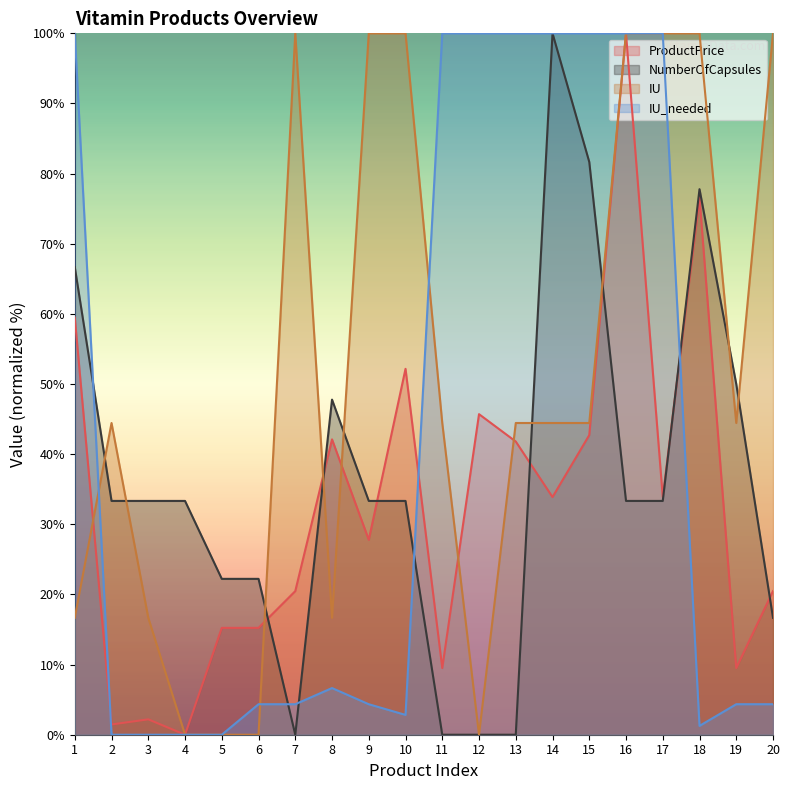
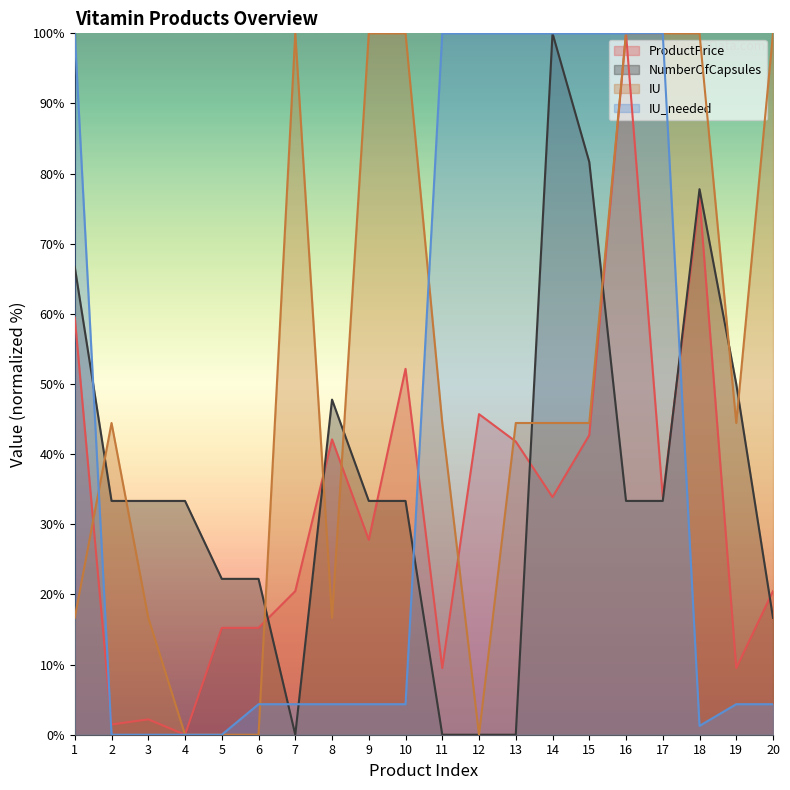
IU_needed, 8: 7% -> 4%
IU_needed, 10: 3% -> 4%
